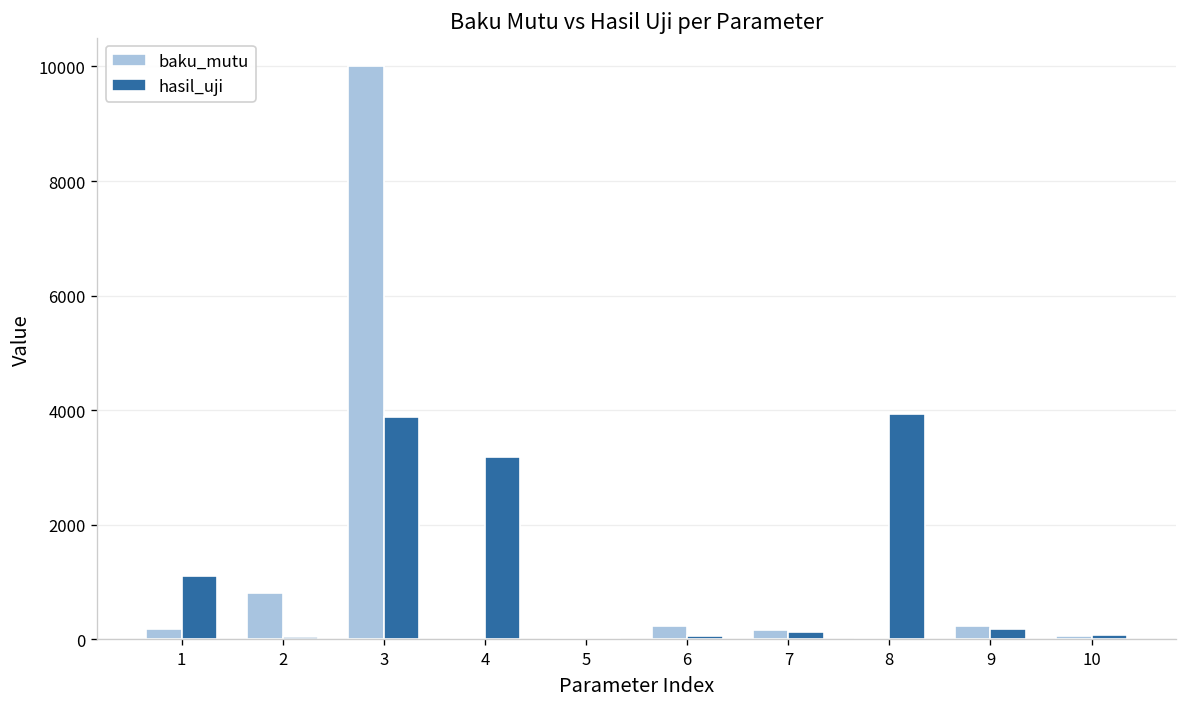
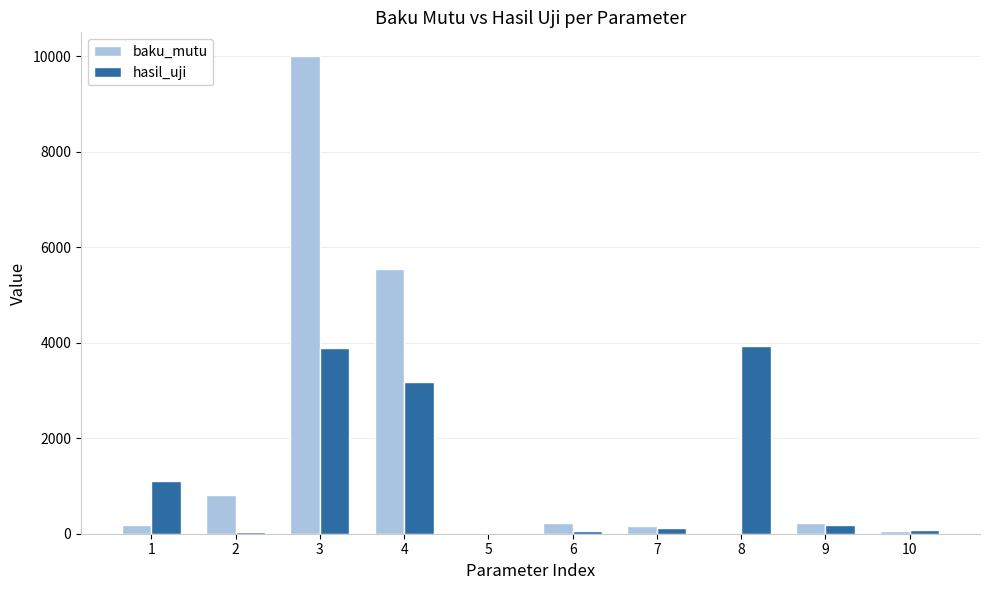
baku_mutu, 4: 0 -> 5500
